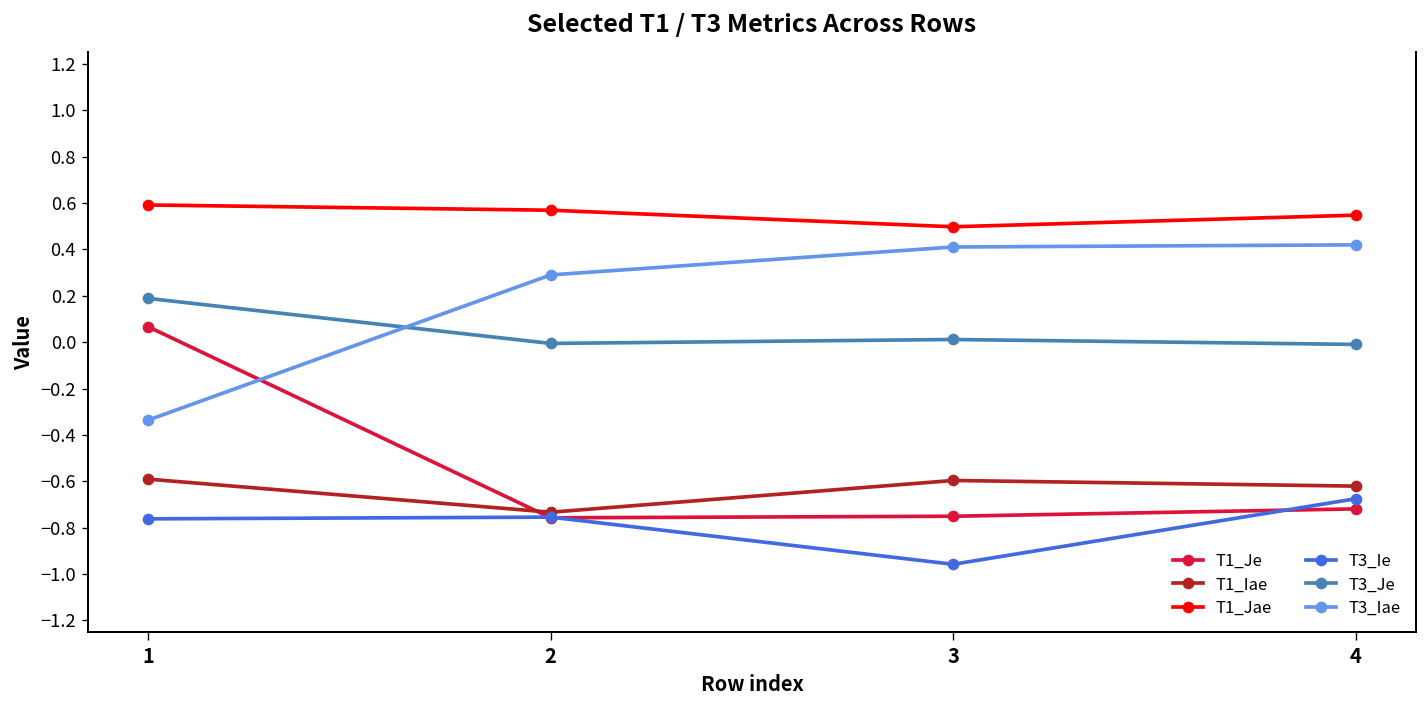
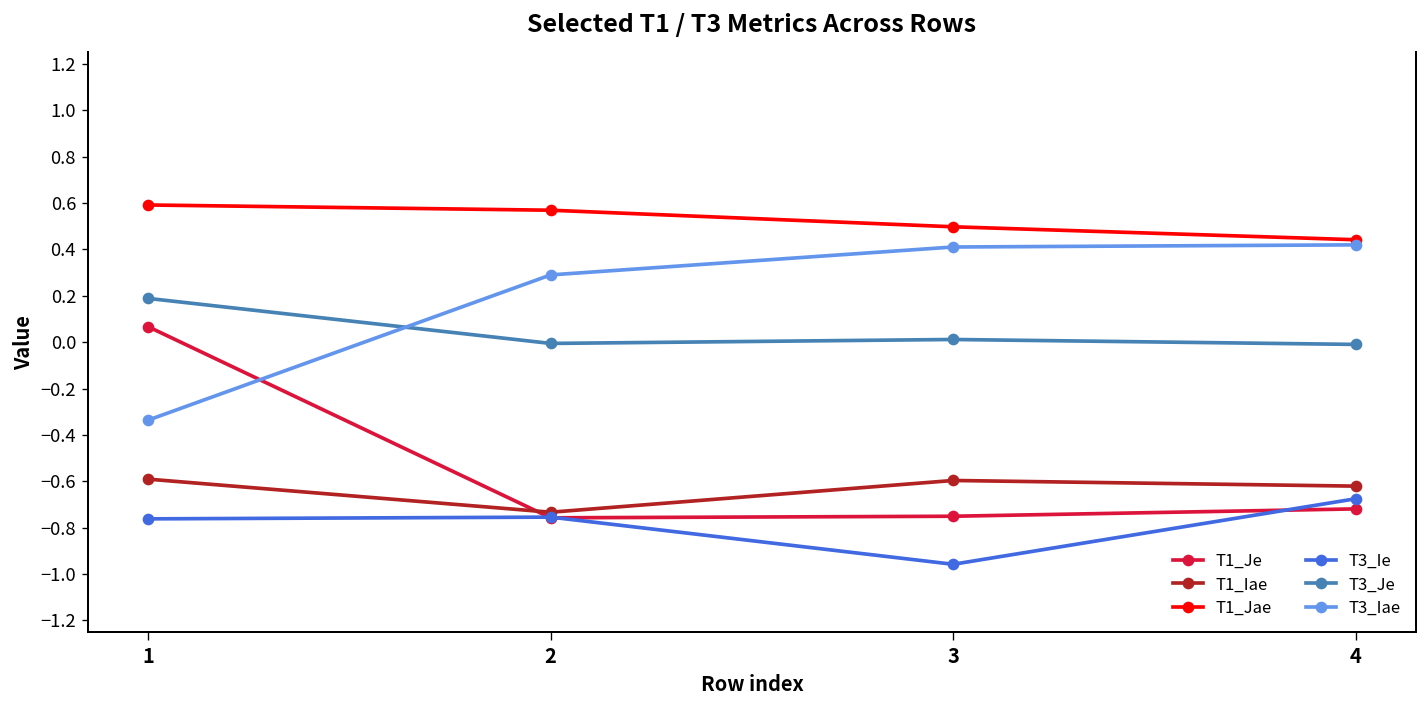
T1_Jae, 4: 0.55 -> 0.44
